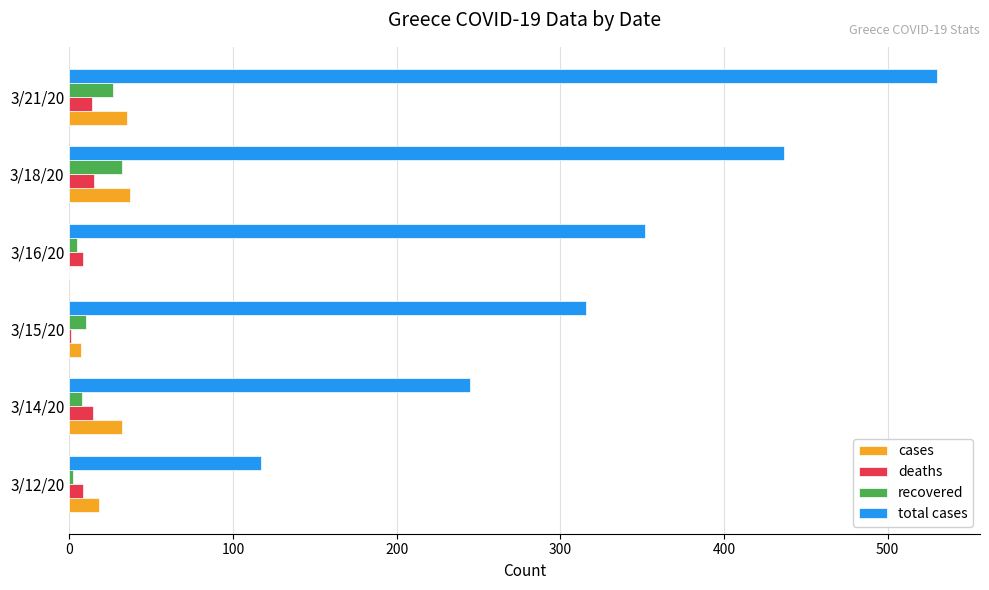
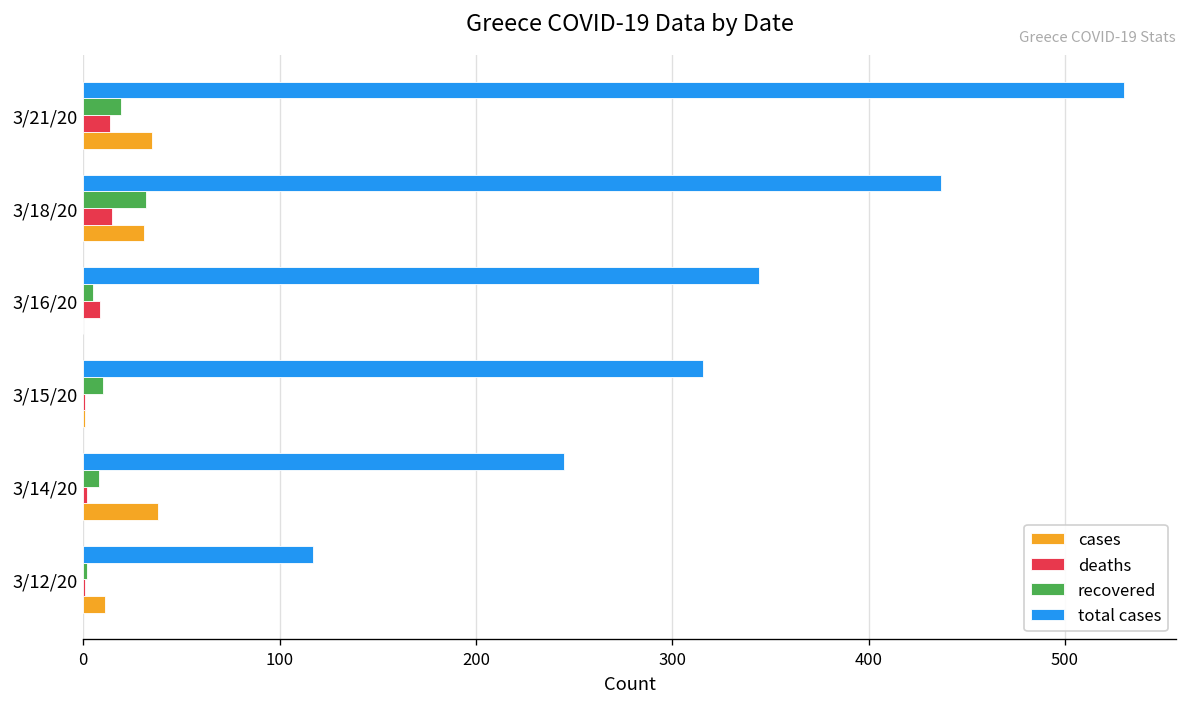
recovered, 3/21/20: 27 -> 19
cases, 3/18/20: 37 -> 31
total cases, 3/16/20: 352 -> 344
cases, 3/15/20: 7 -> 1
deaths, 3/14/20: 15 -> 2
cases, 3/14/20: 32 -> 38
deaths, 3/12/20: 8 -> 1
cases, 3/12/20: 18 -> 11
